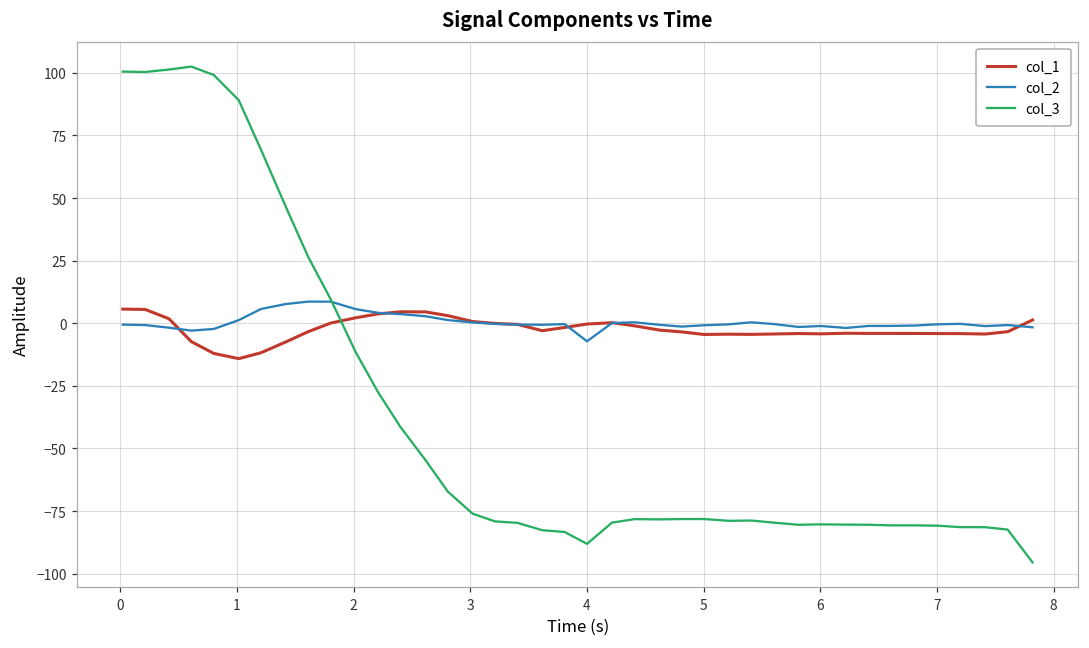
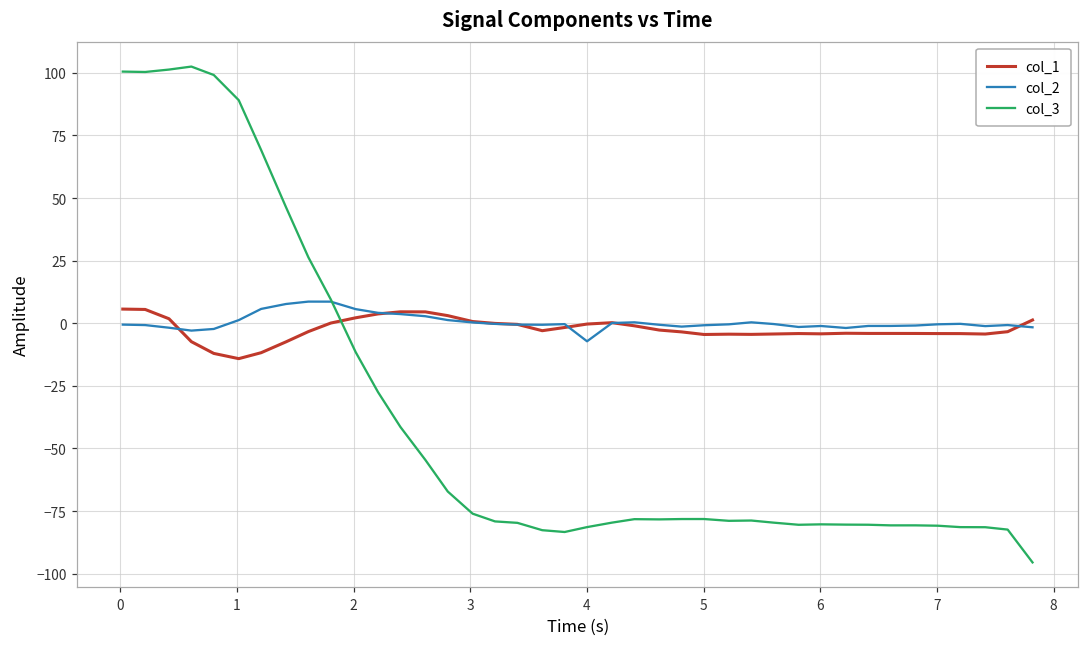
col_3, 4: -88 -> -81
